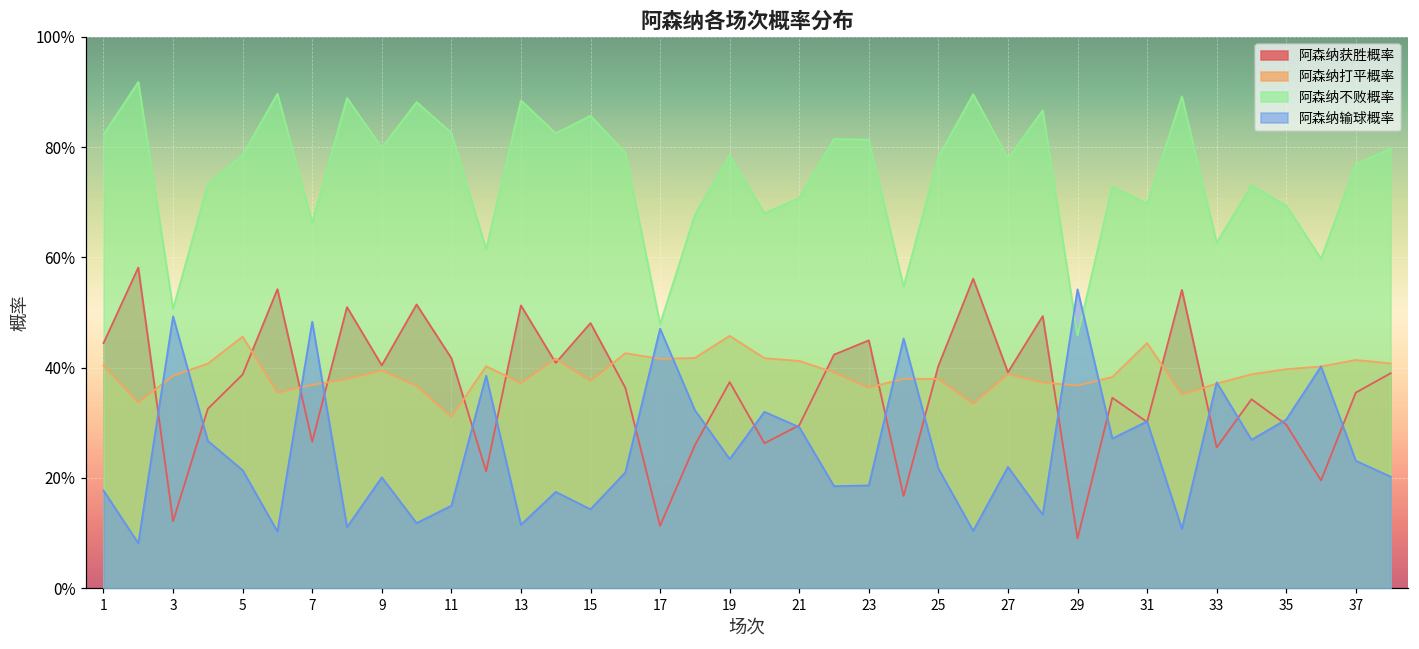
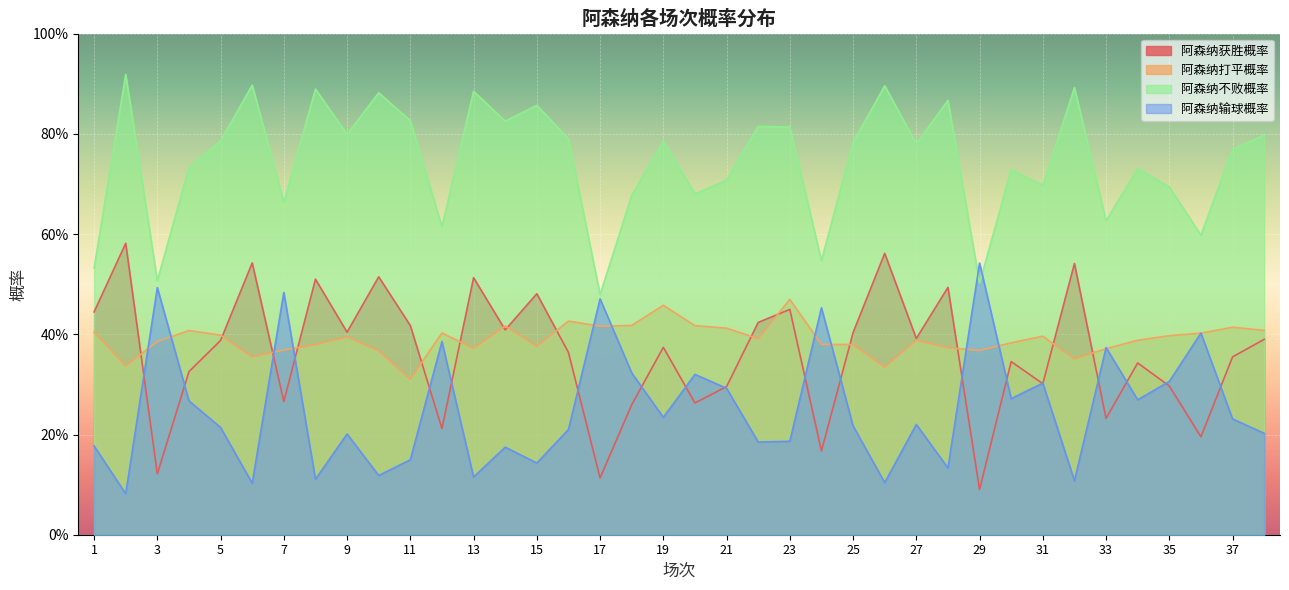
阿森纳不败概率, 1: 82% -> 53%
阿森纳打平概率, 5: 46% -> 40%
阿森纳打平概率, 23: 36% -> 47%
阿森纳不败概率, 29: 46% -> 50%
阿森纳打平概率, 31: 44% -> 40%
阿森纳获胜概率, 33: 26% -> 23%
